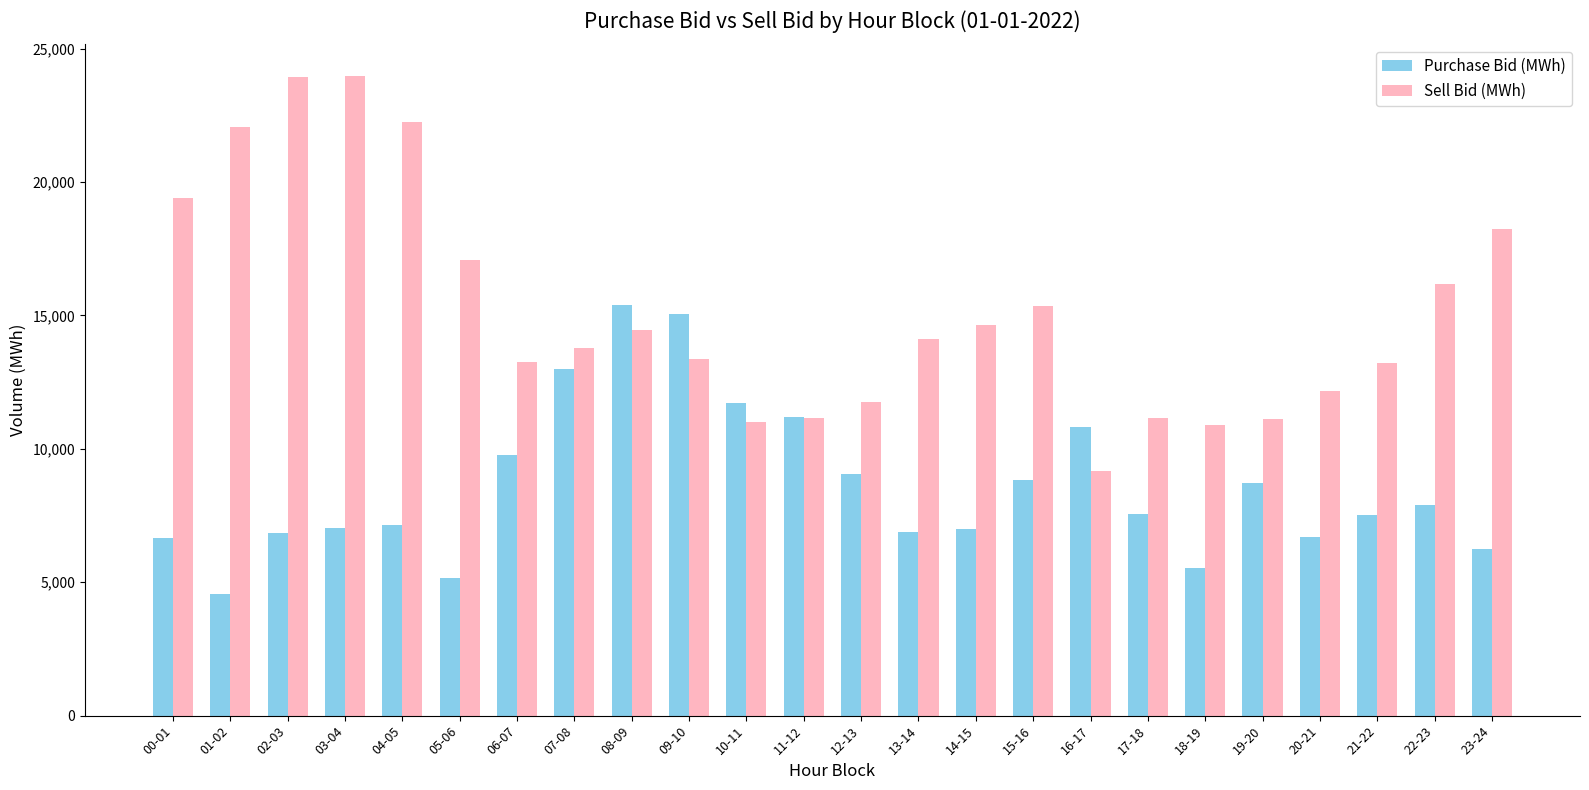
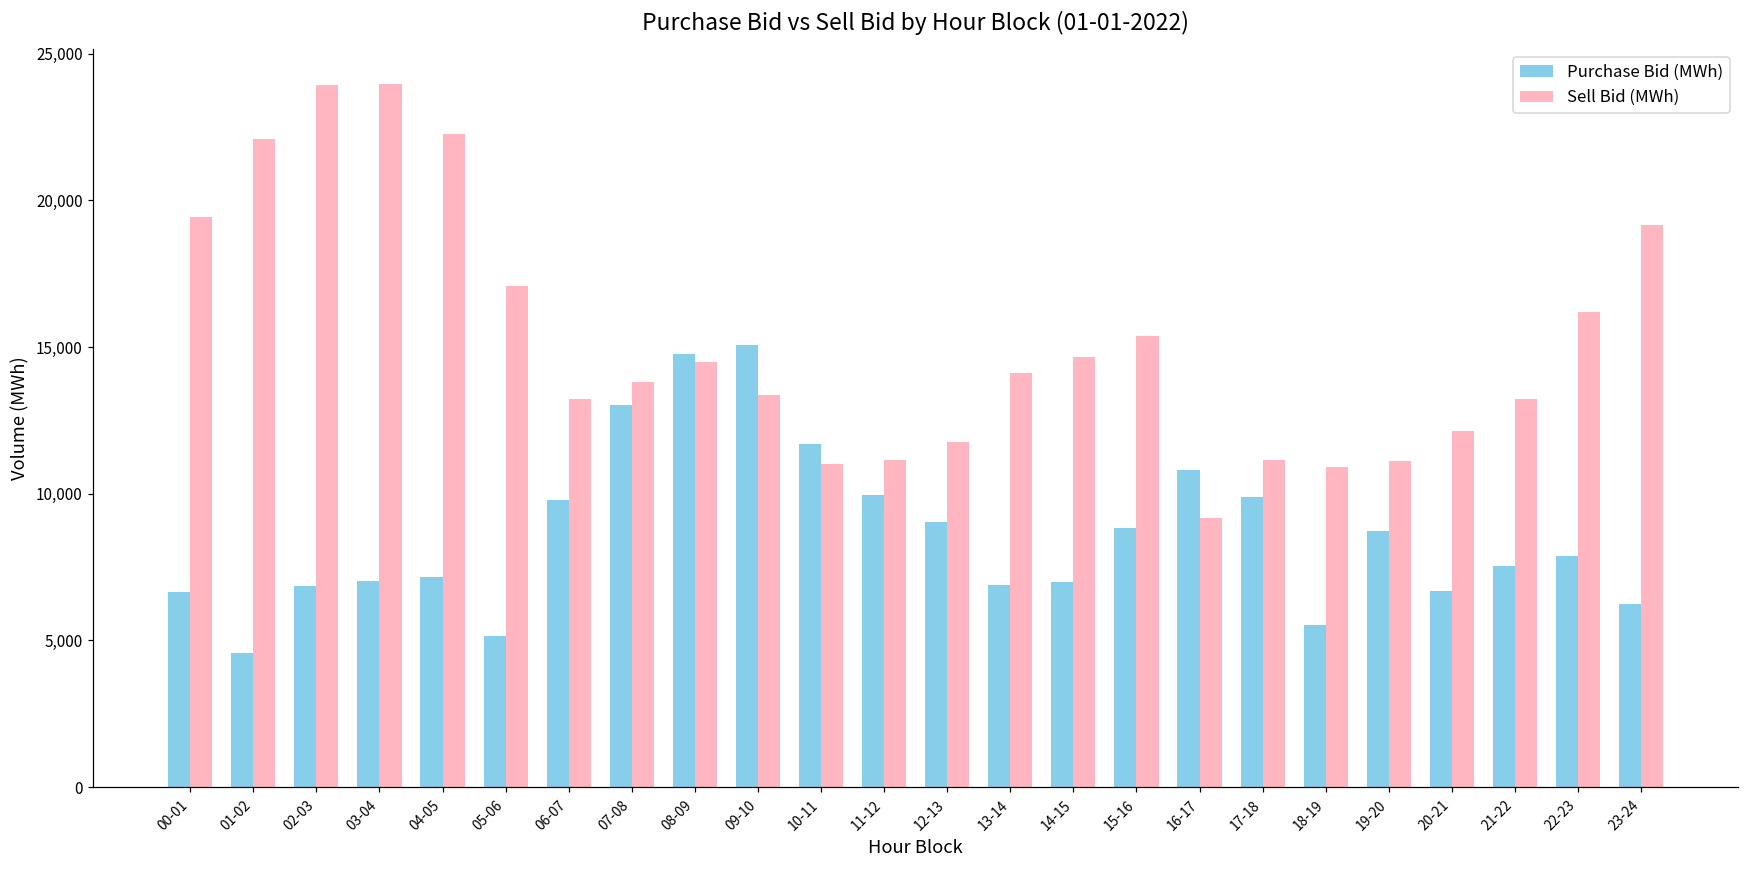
Purchase Bid (MWh), 08-09: 15,400 -> 14,800
Purchase Bid (MWh), 11-12: 11,200 -> 10,000
Purchase Bid (MWh), 17-18: 7,600 -> 9,900
Sell Bid (MWh), 23-24: 18,200 -> 19,200
